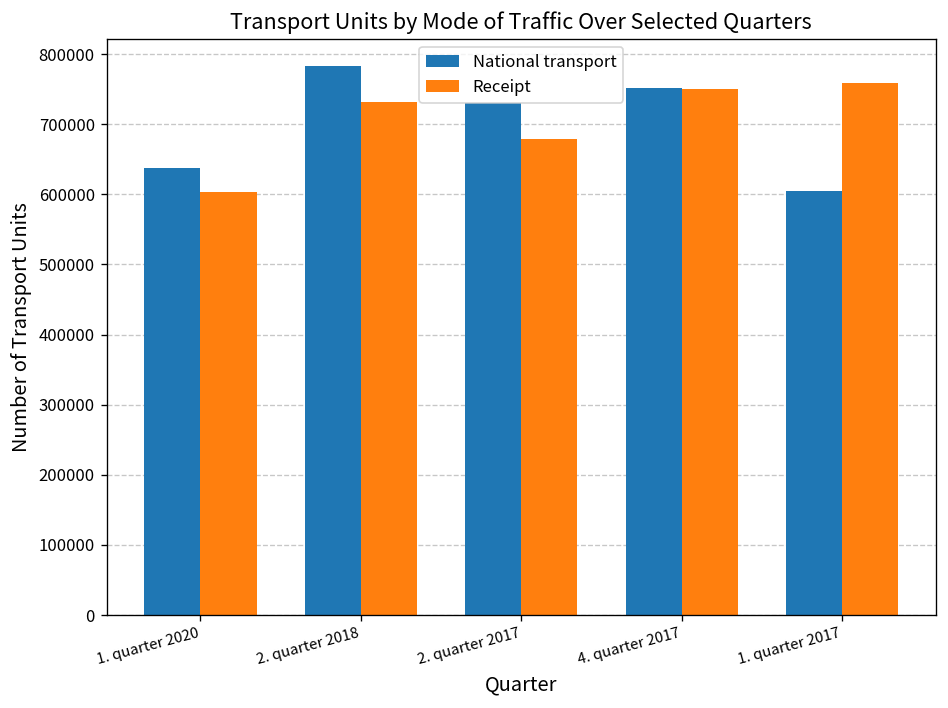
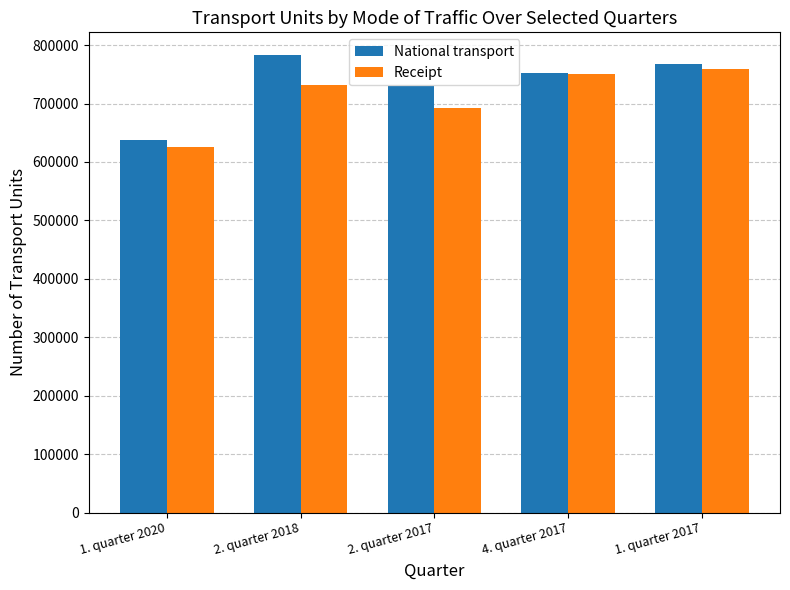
Receipt, 1. quarter 2020: 600000 -> 620000
Receipt, 2. quarter 2017: 680000 -> 690000
National transport, 1. quarter 2017: 600000 -> 770000
